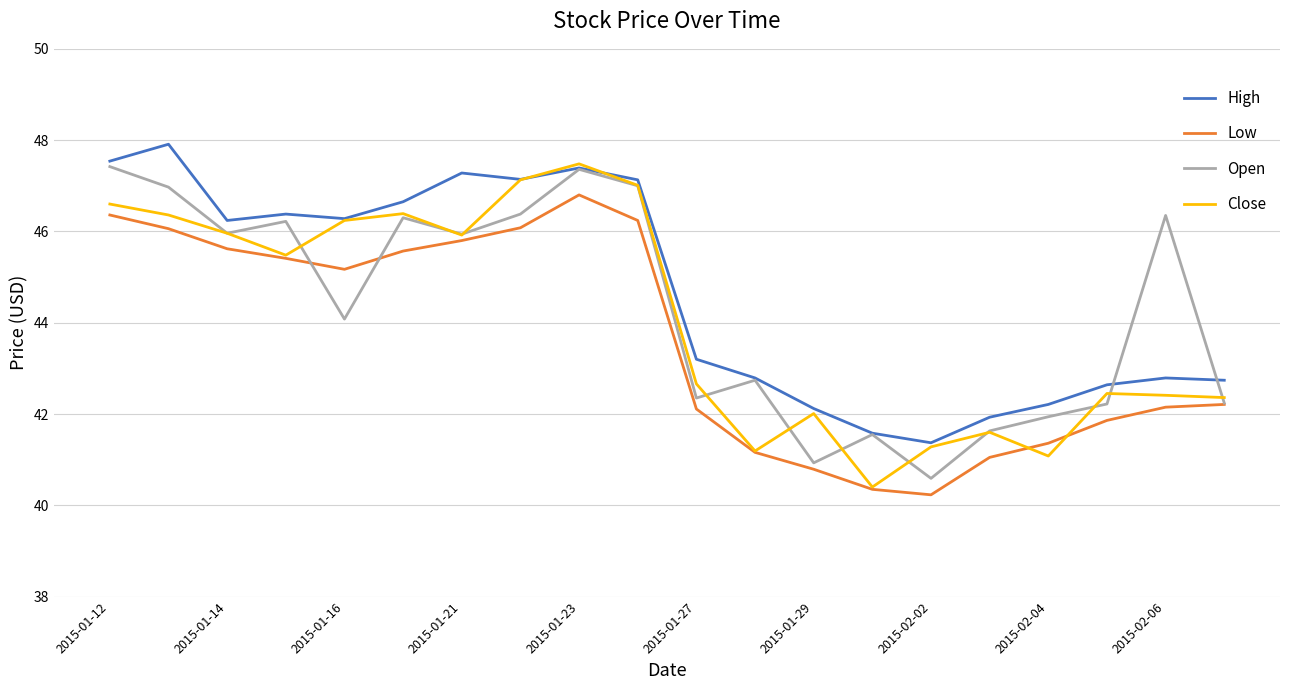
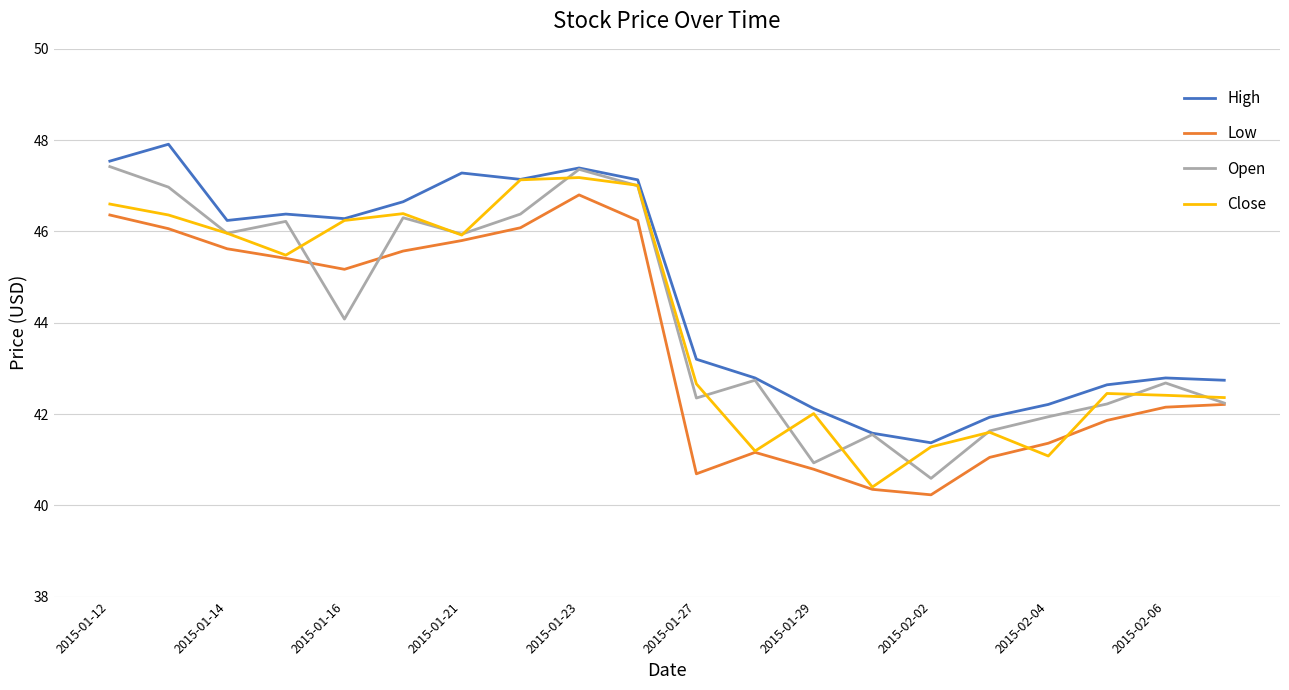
Close, 2015-01-23: 47.5 -> 47.2
Low, 2015-01-27: 42.1 -> 40.7
Open, 2015-02-06: 46.4 -> 42.7
